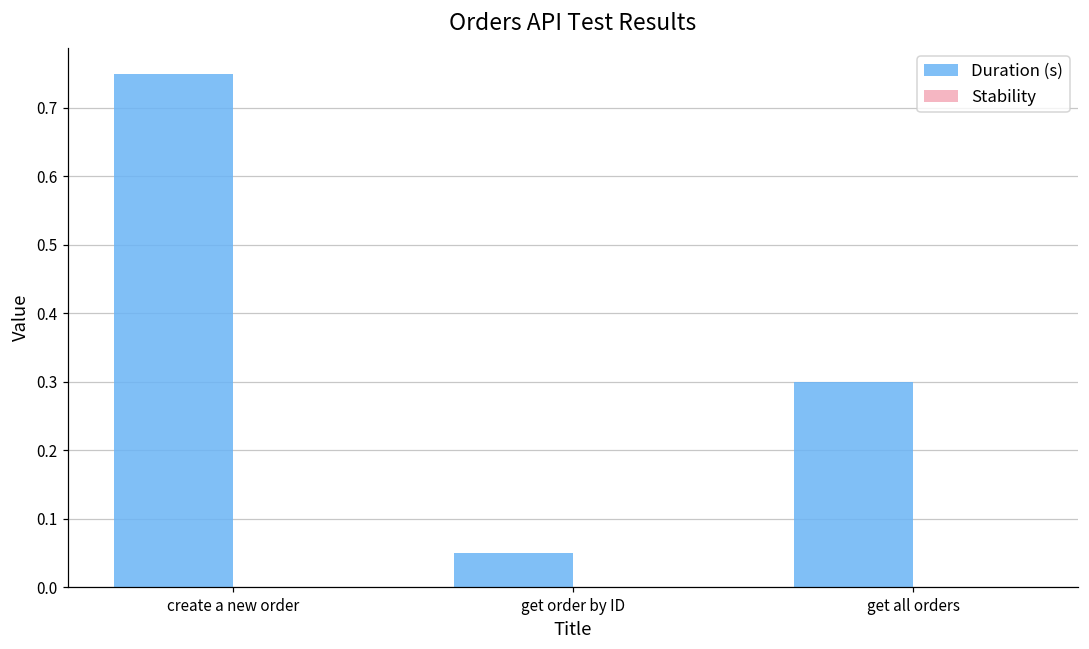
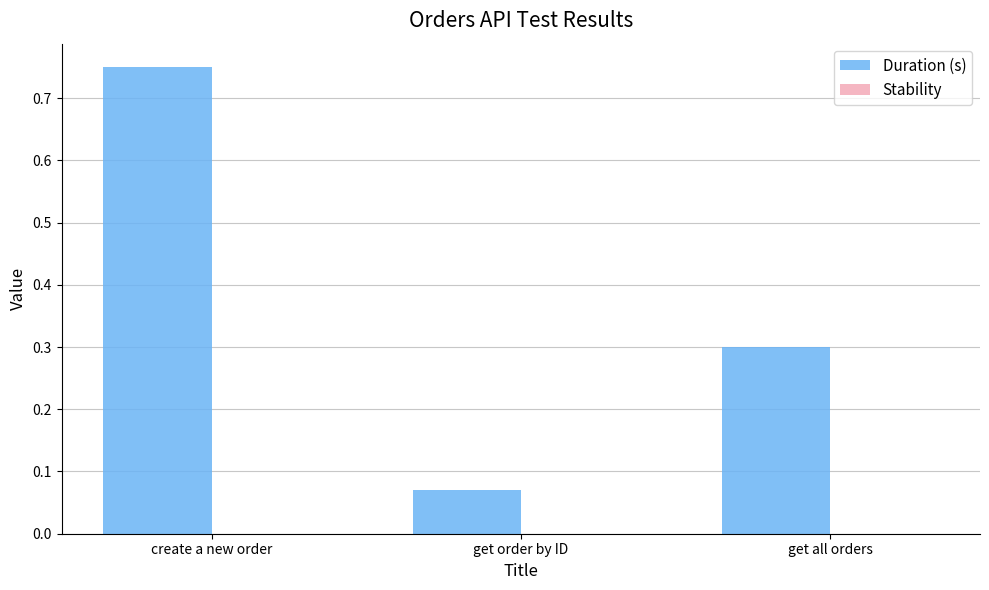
Duration (s), get order by ID: 0.05 -> 0.07
